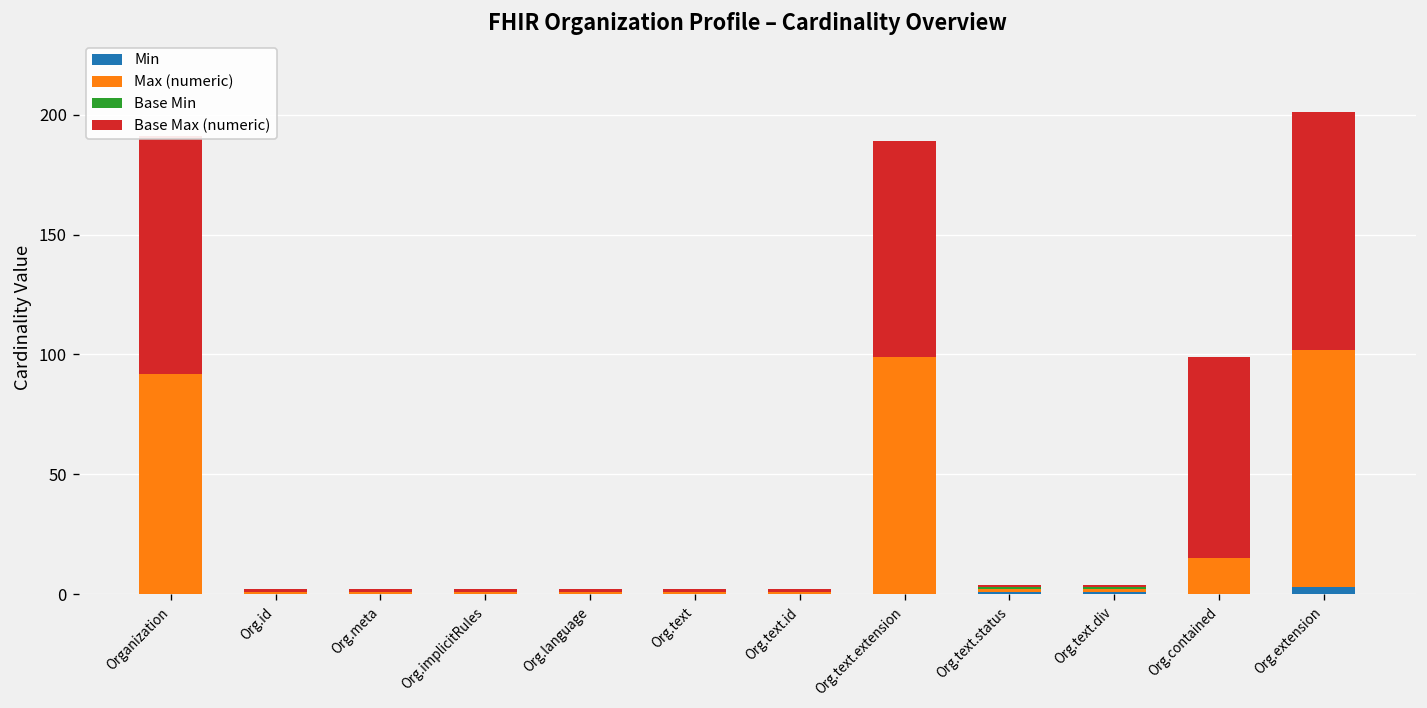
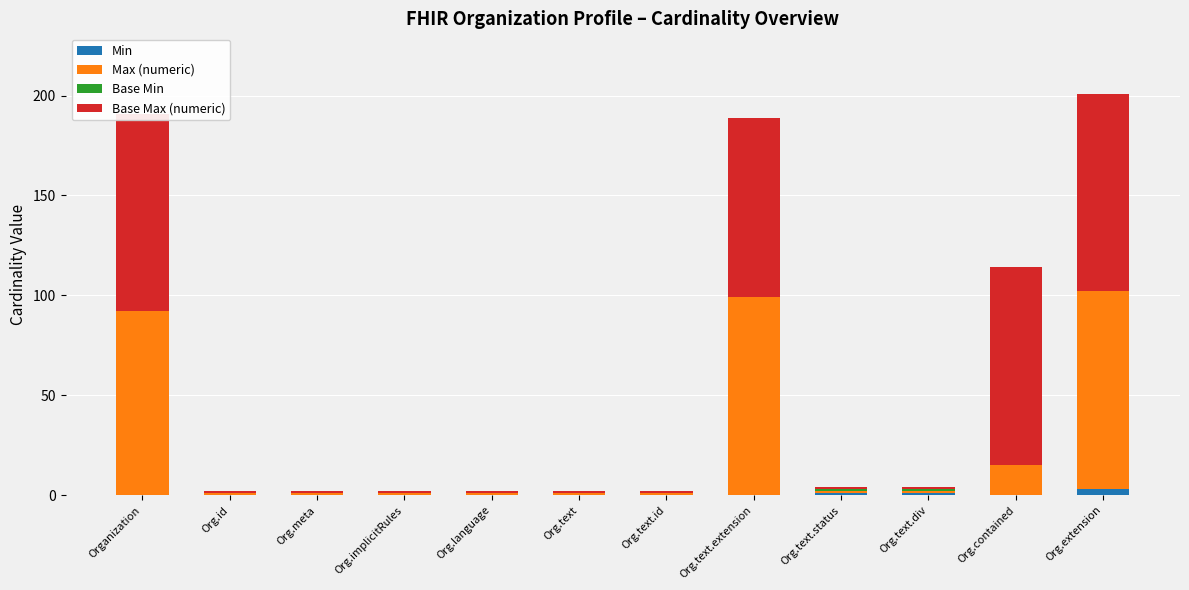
Base Max (numeric), Org.contained: 84 -> 99
